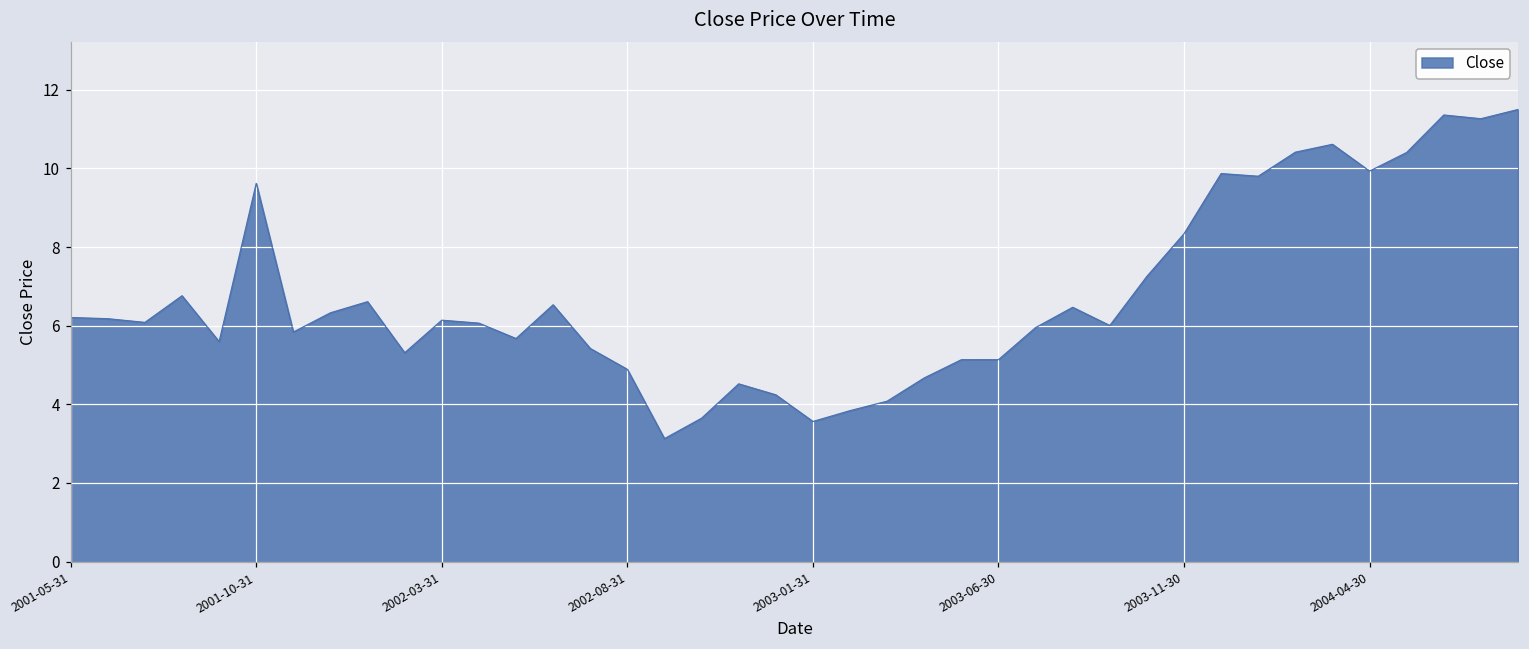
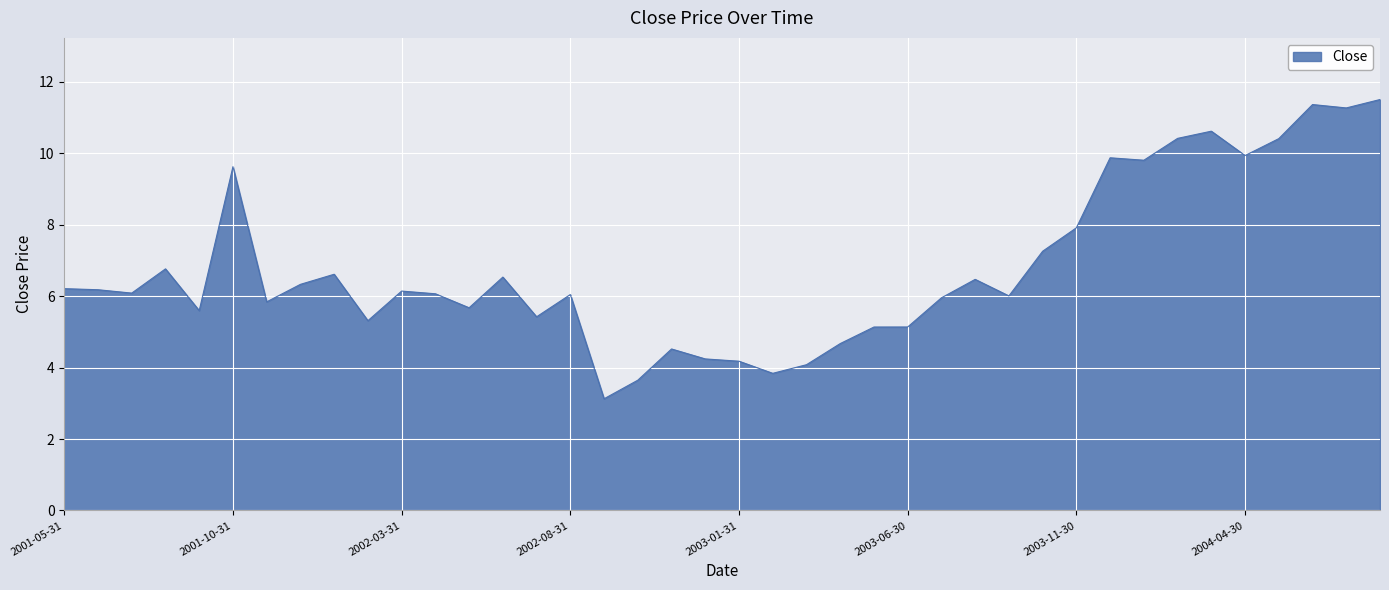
2002-08-31: 4.9 -> 6.0
2003-01-31: 3.6 -> 4.2
2003-11-30: 8.3 -> 7.9
